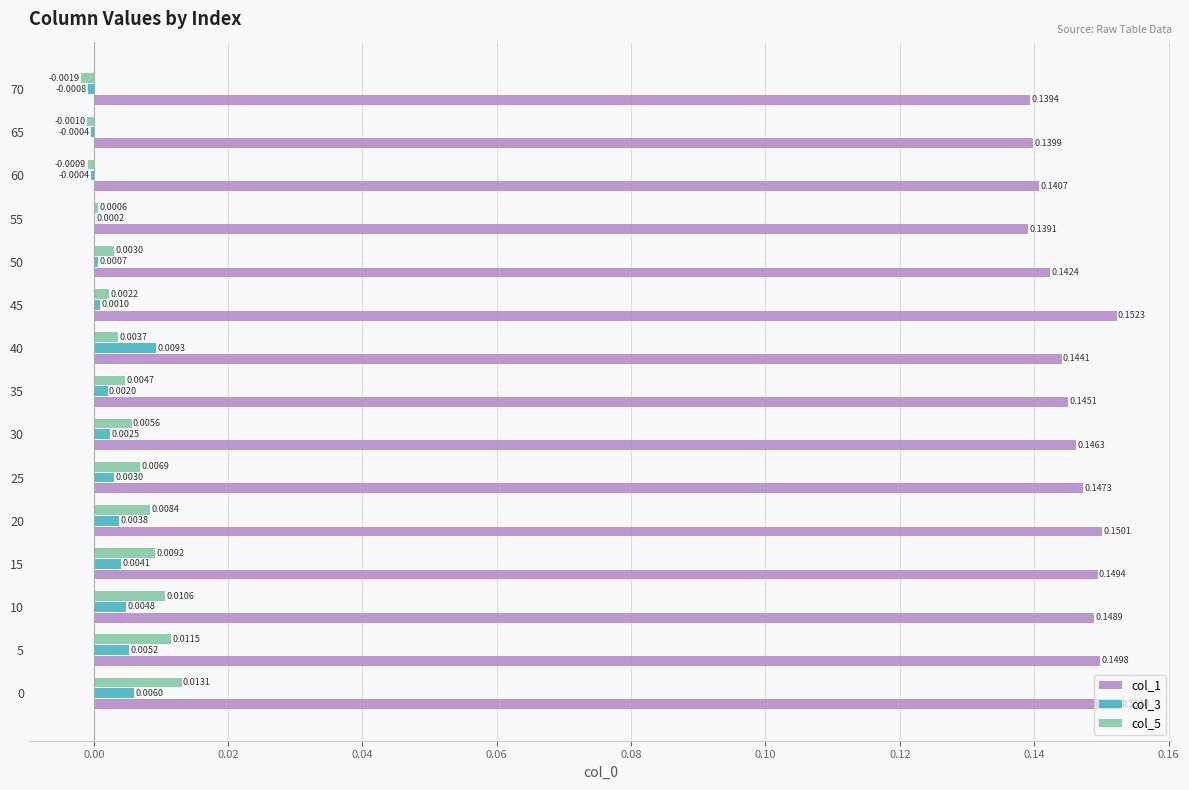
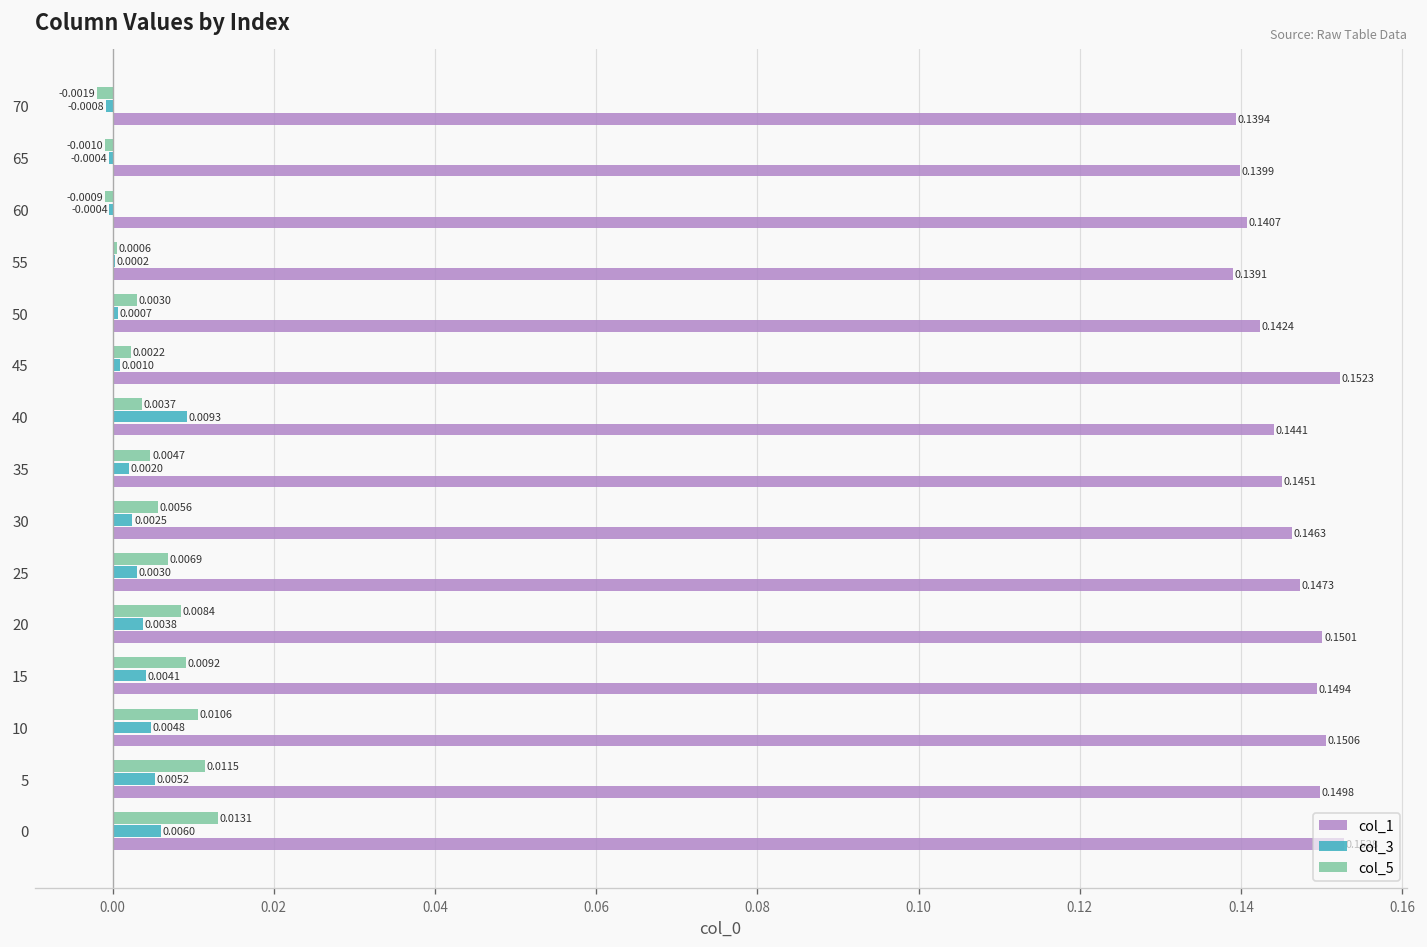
col_1, 10: 0.1489 -> 0.1506
